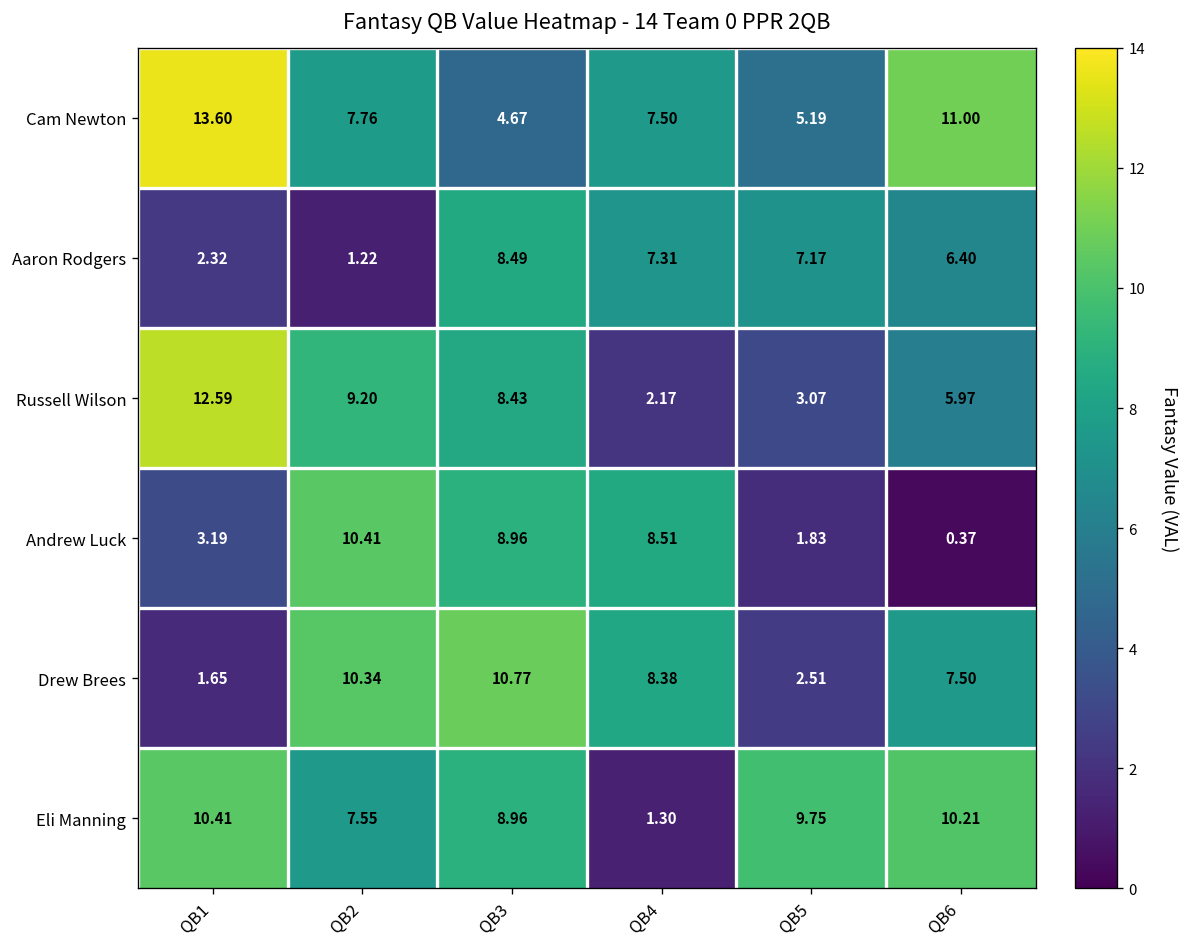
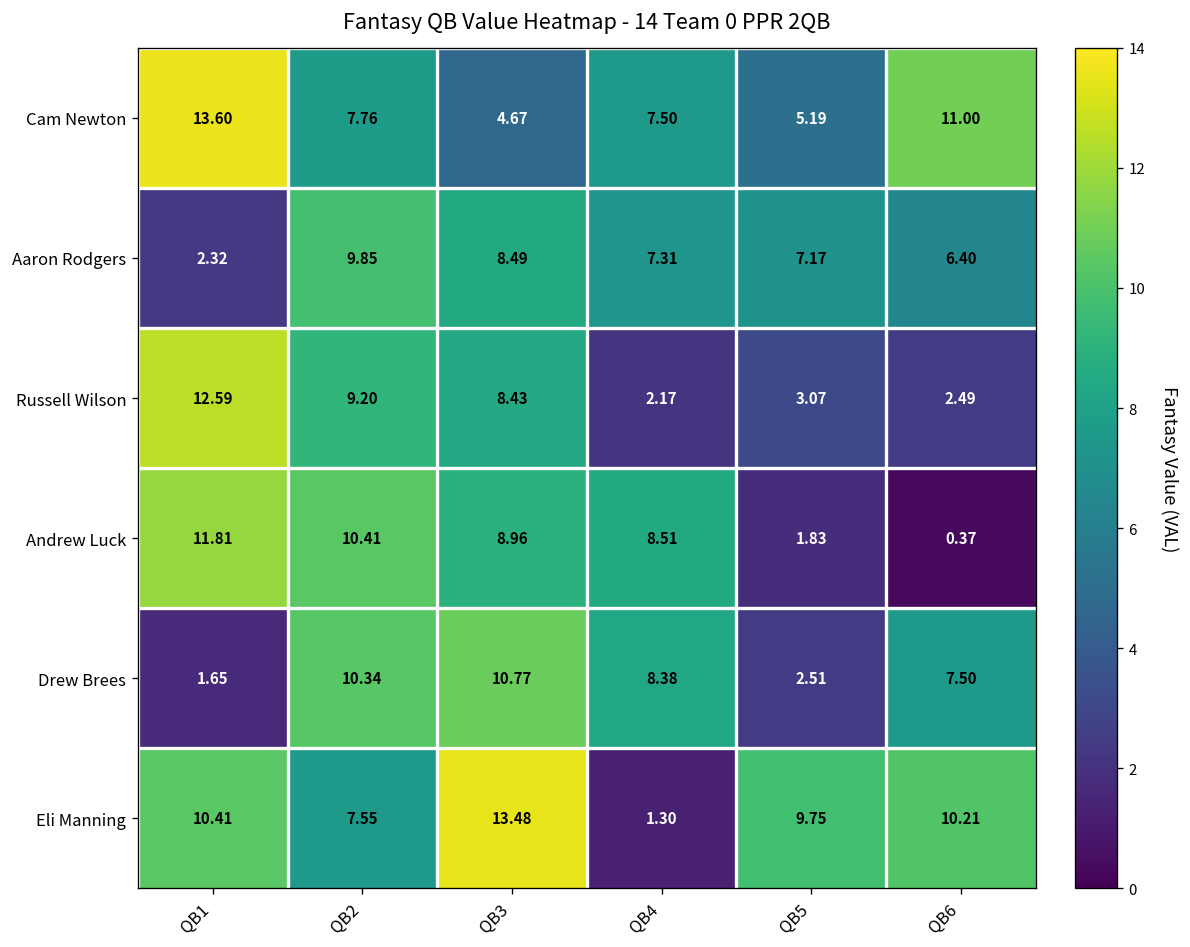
Aaron Rodgers, QB2: 1.22 -> 9.85
Russell Wilson, QB6: 5.97 -> 2.49
Andrew Luck, QB1: 3.19 -> 11.81
Eli Manning, QB3: 8.96 -> 13.48
